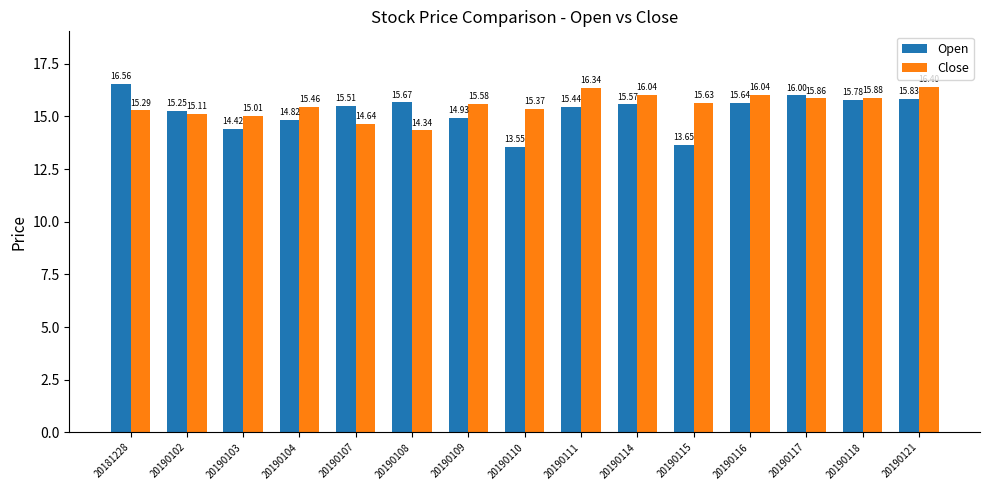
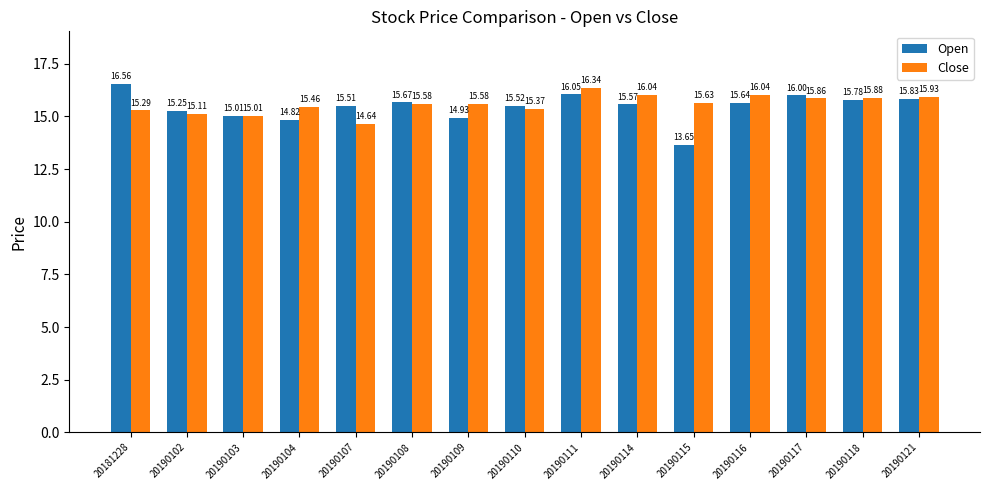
Open, 20190103: 14.42 -> 15.01
Close, 20190108: 14.34 -> 15.58
Open, 20190110: 13.55 -> 15.52
Open, 20190111: 15.44 -> 16.05
Close, 20190121: 16.4 -> 15.9
